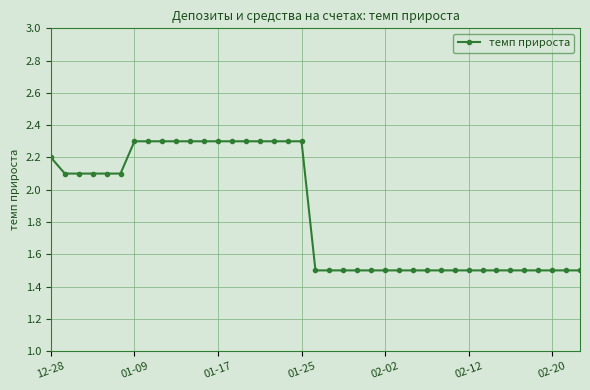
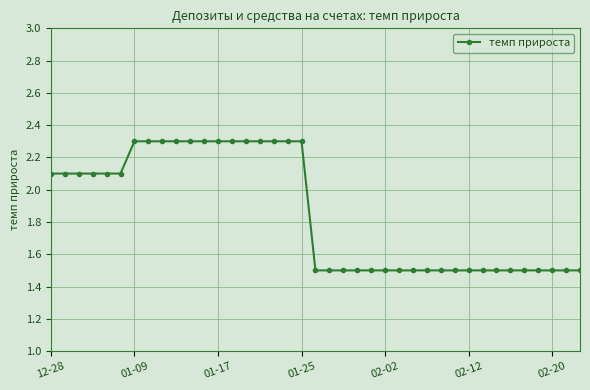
12-28: 2.2 -> 2.1
